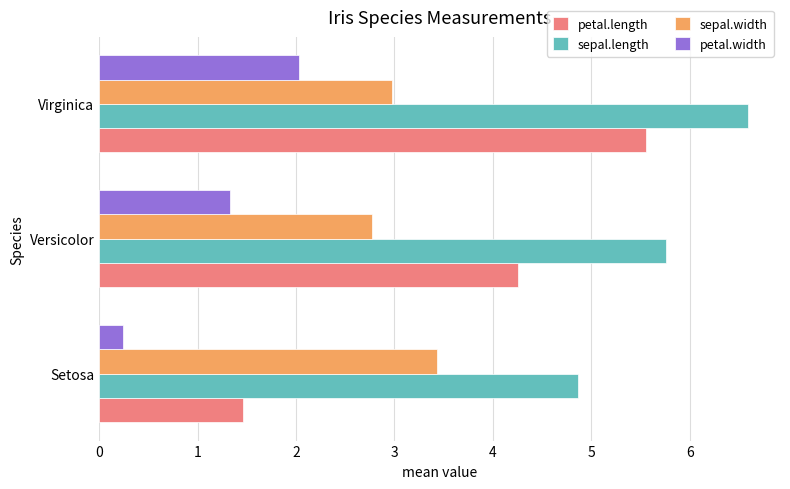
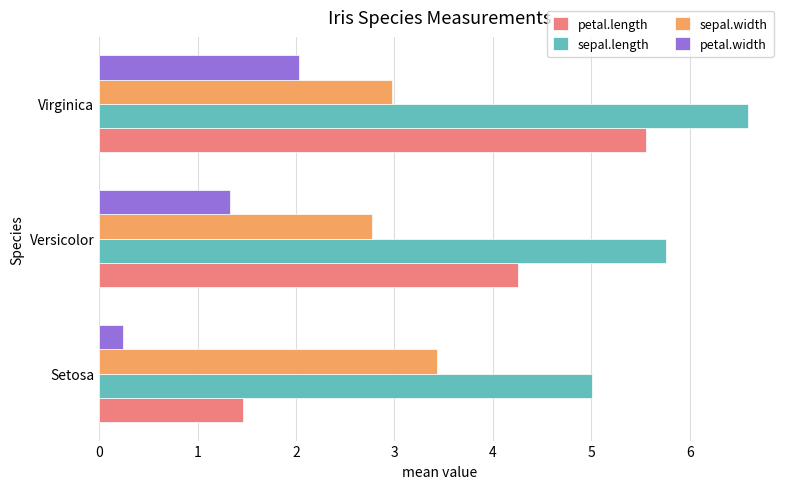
sepal.length, Setosa: 4.9 -> 5.0
